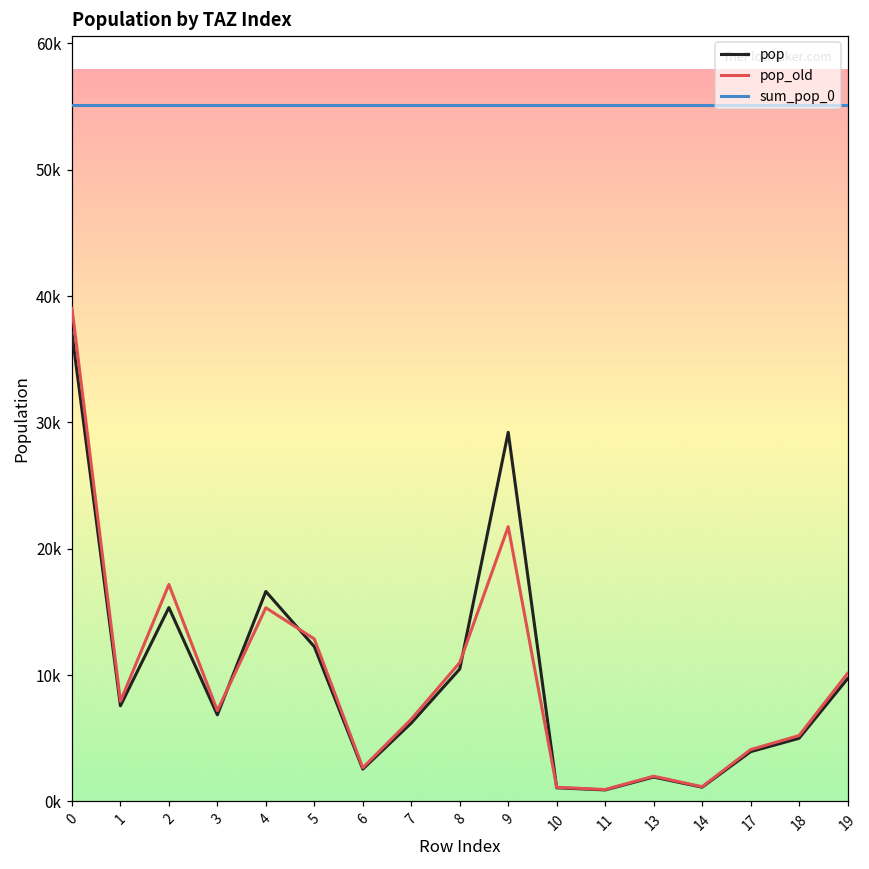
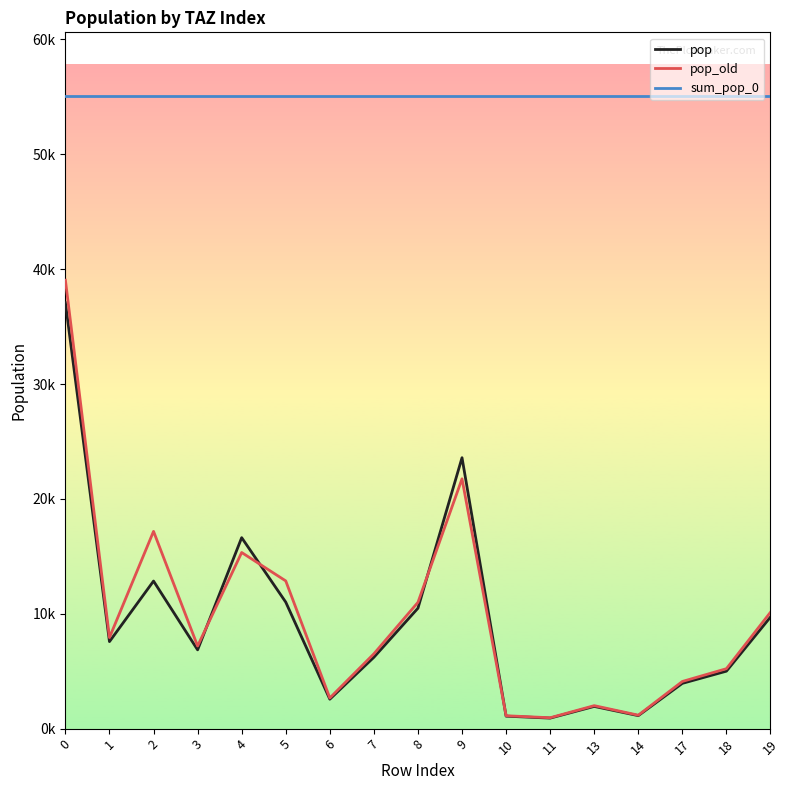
pop, 2: 15300 -> 12800
pop, 5: 12300 -> 11000
pop, 9: 29200 -> 23600
